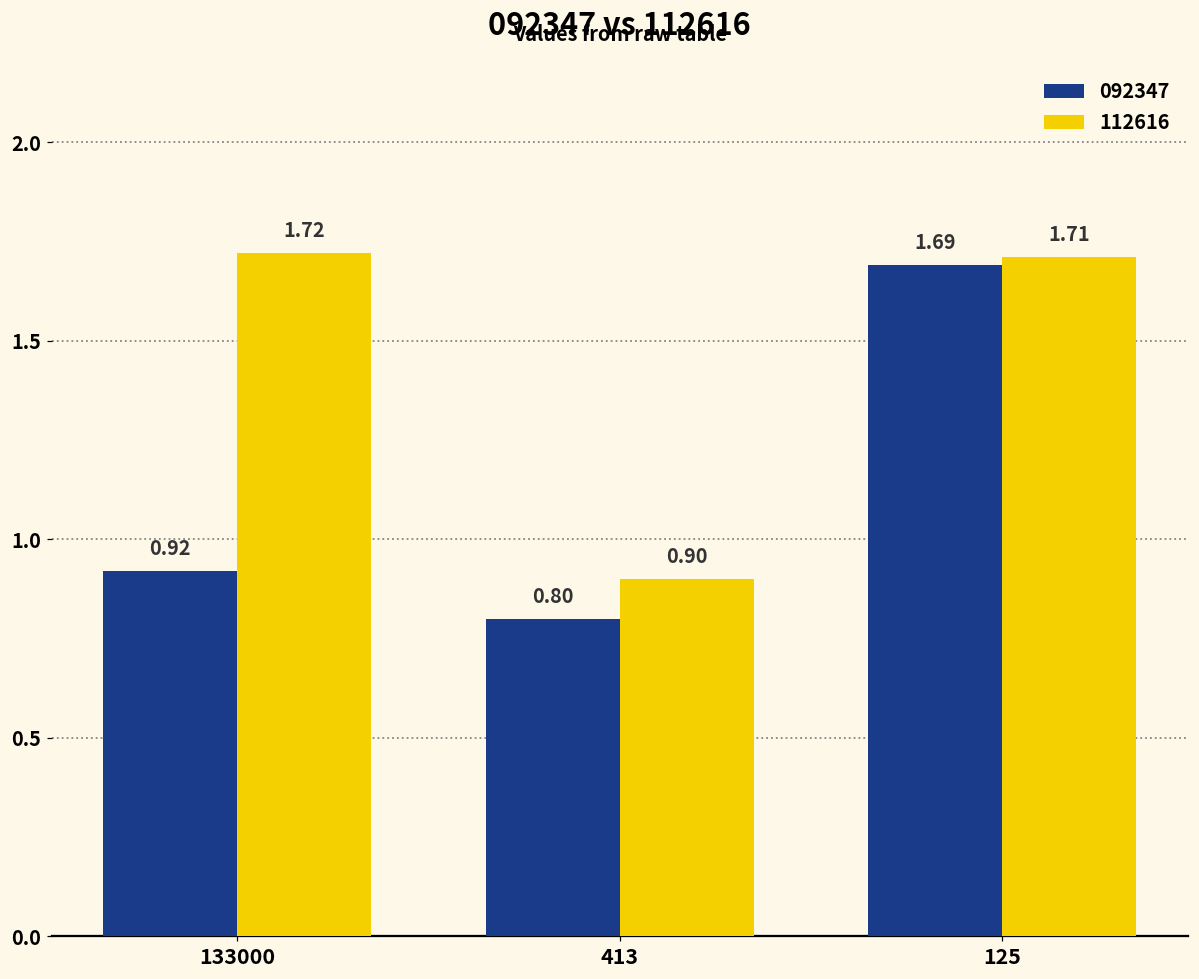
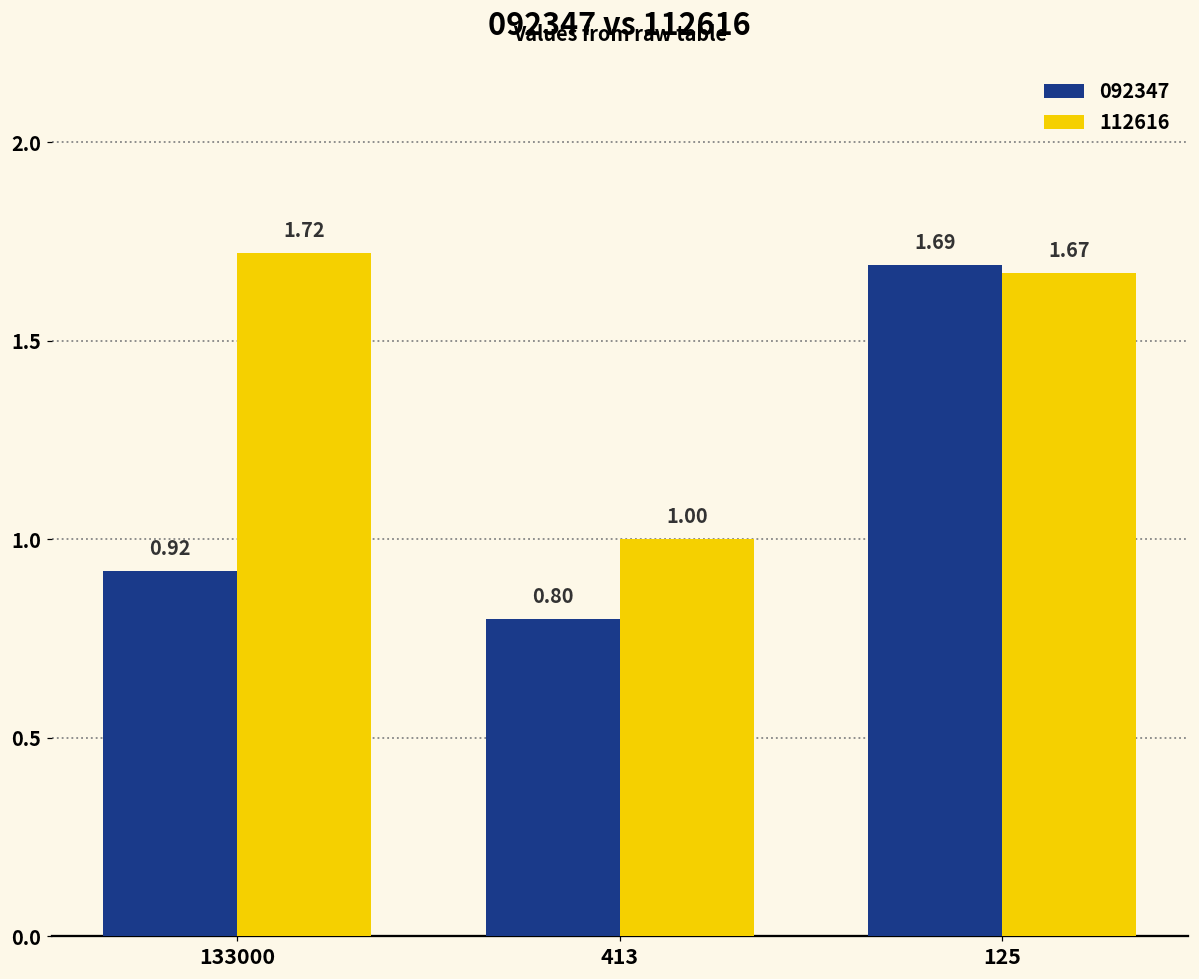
112616, 413: 0.90 -> 1.00
112616, 125: 1.71 -> 1.67
